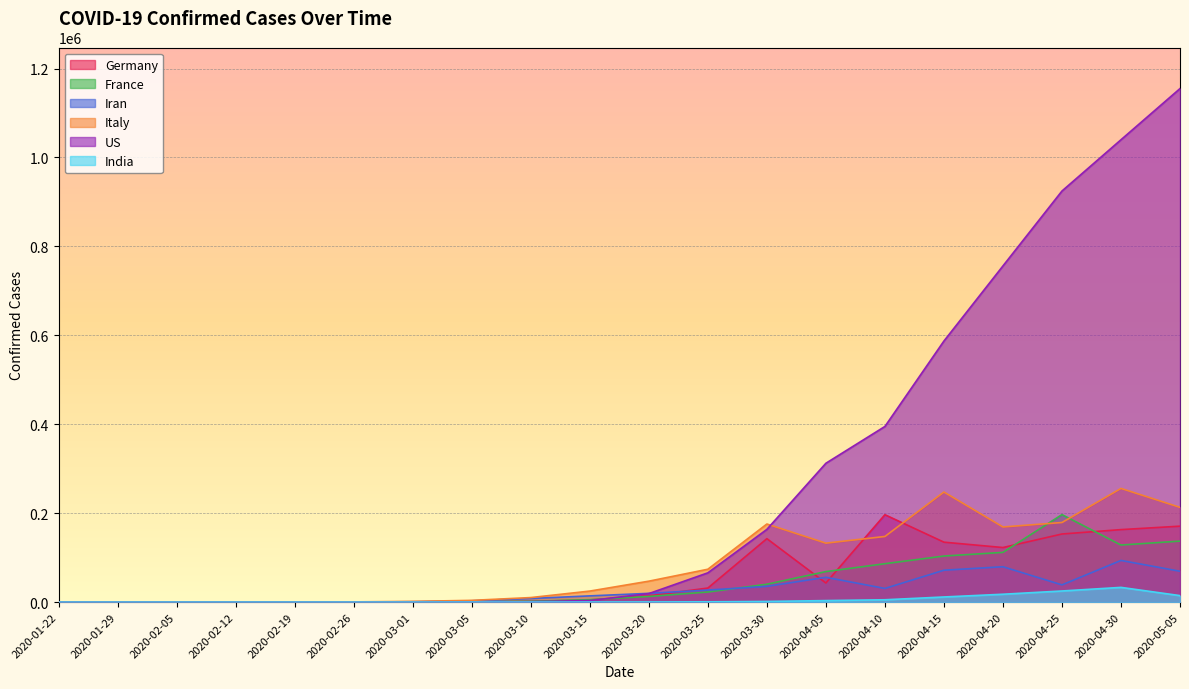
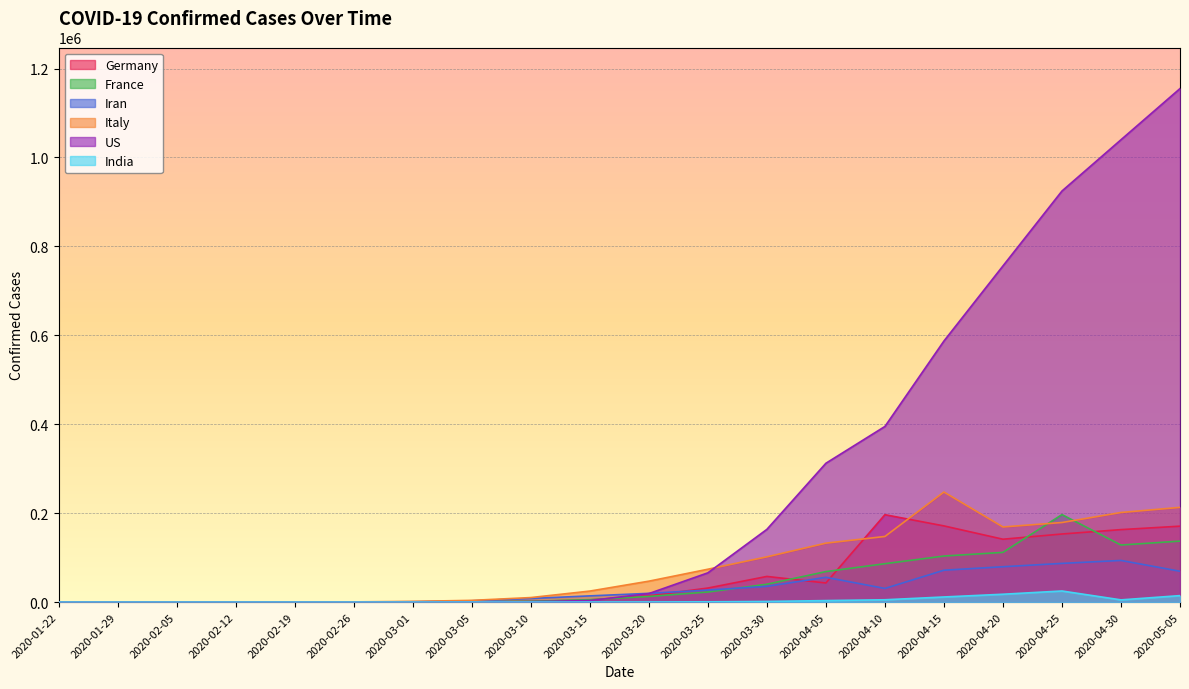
Germany, 2020-03-30: 140000 -> 60000
Italy, 2020-03-30: 180000 -> 100000
Germany, 2020-04-15: 130000 -> 170000
Germany, 2020-04-20: 120000 -> 140000
Iran, 2020-04-25: 40000 -> 90000
Italy, 2020-04-30: 260000 -> 200000
India, 2020-04-30: 30000 -> 0
